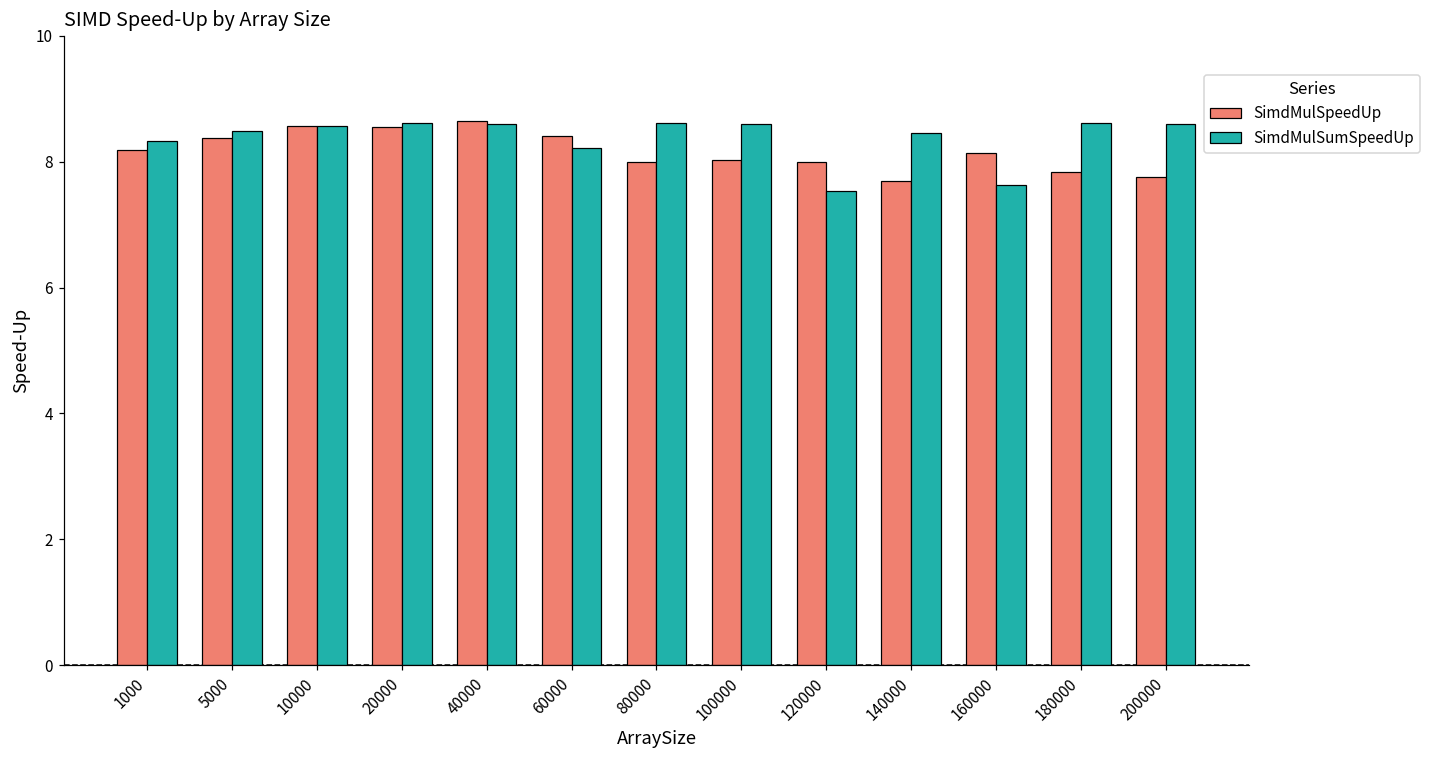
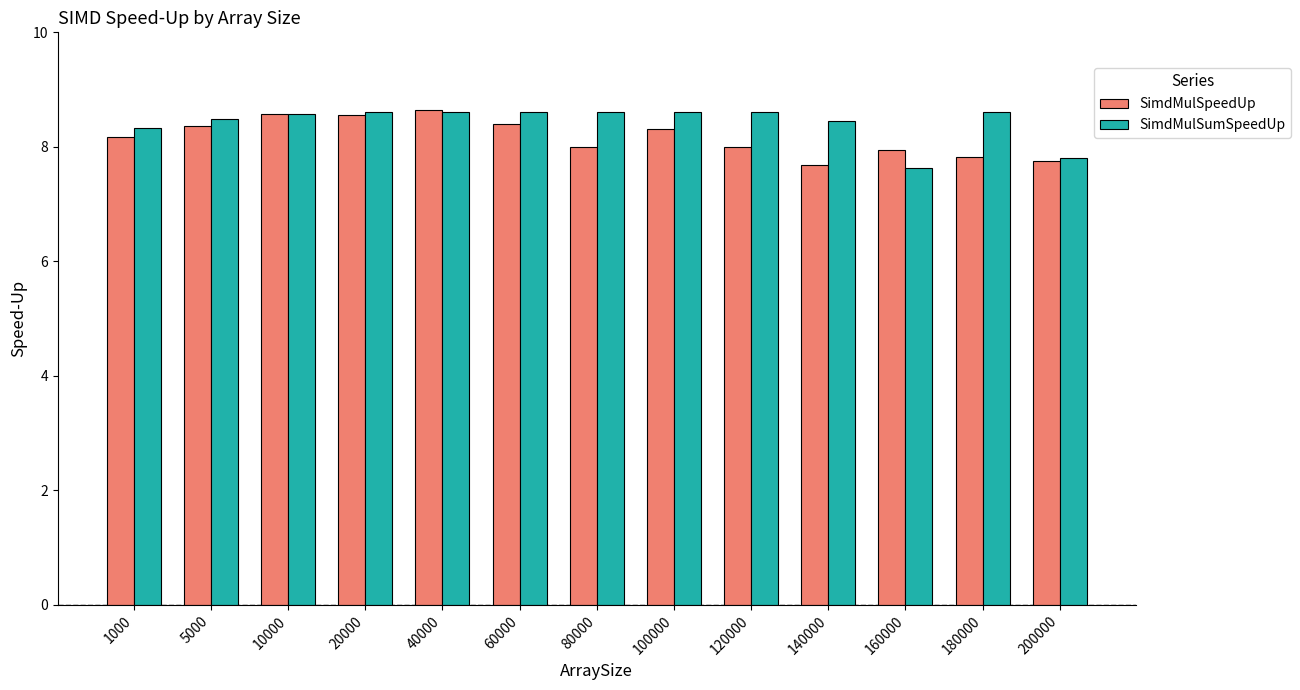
SimdMulSumSpeedUp, 60000: 8.2 -> 8.6
SimdMulSpeedUp, 100000: 8.0 -> 8.3
SimdMulSumSpeedUp, 120000: 7.5 -> 8.6
SimdMulSpeedUp, 160000: 8.1 -> 7.9
SimdMulSumSpeedUp, 200000: 8.6 -> 7.8
